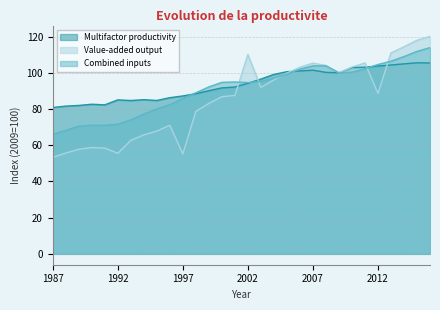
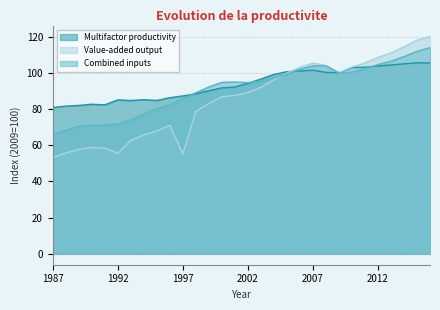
Value-added output, 2002: 110 -> 89
Value-added output, 2012: 89 -> 108
